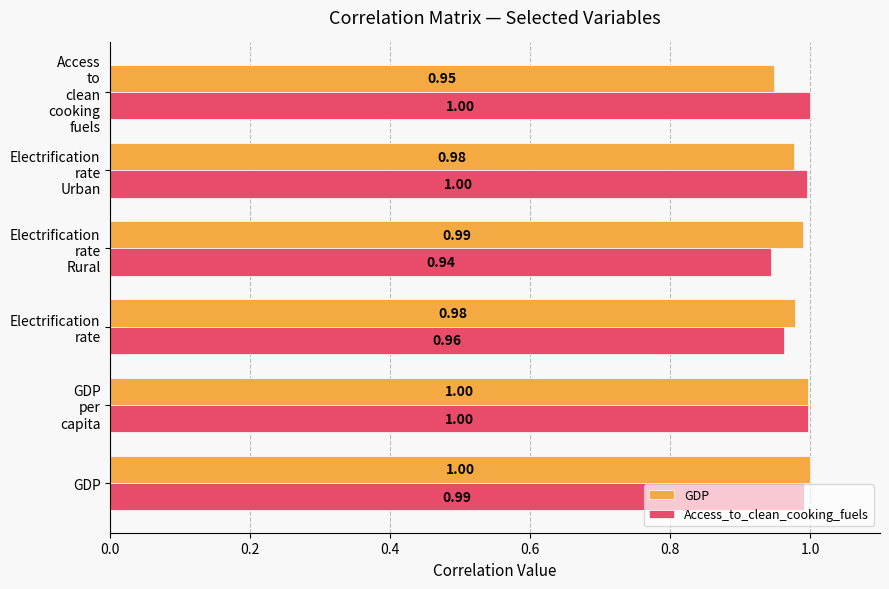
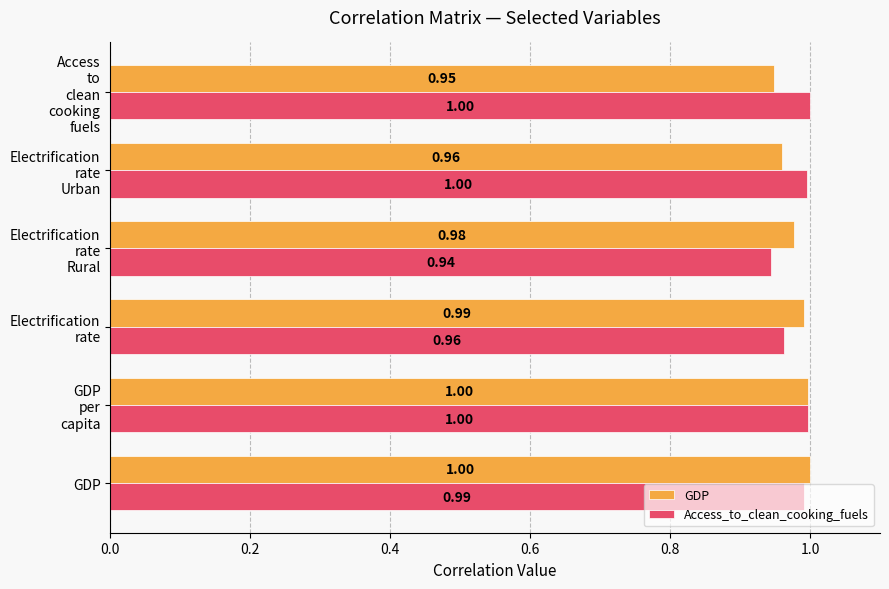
GDP, Electrification rate Urban: 0.98 -> 0.96
GDP, Electrification rate Rural: 0.99 -> 0.98
GDP, Electrification rate: 0.98 -> 0.99
